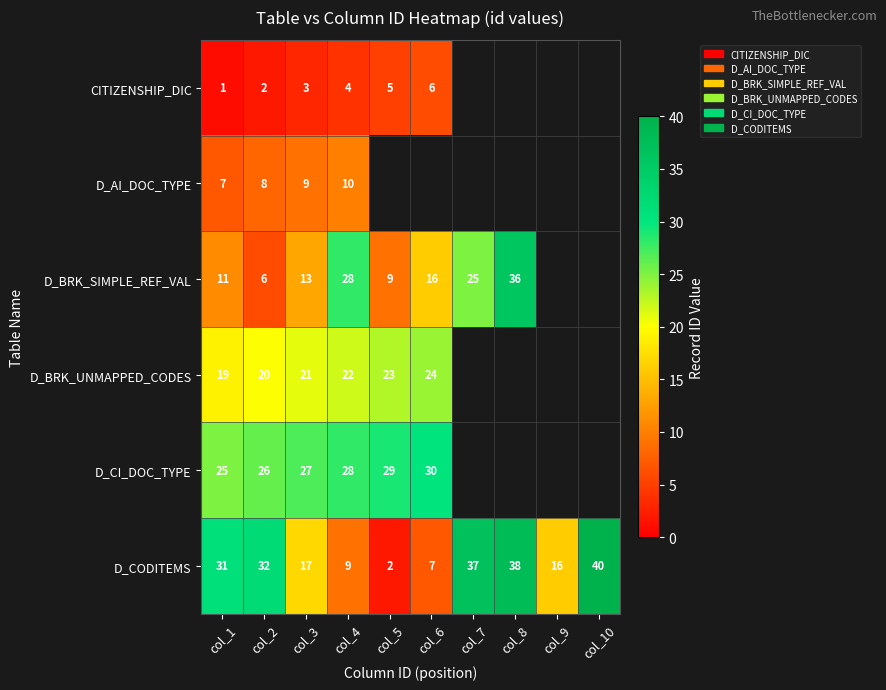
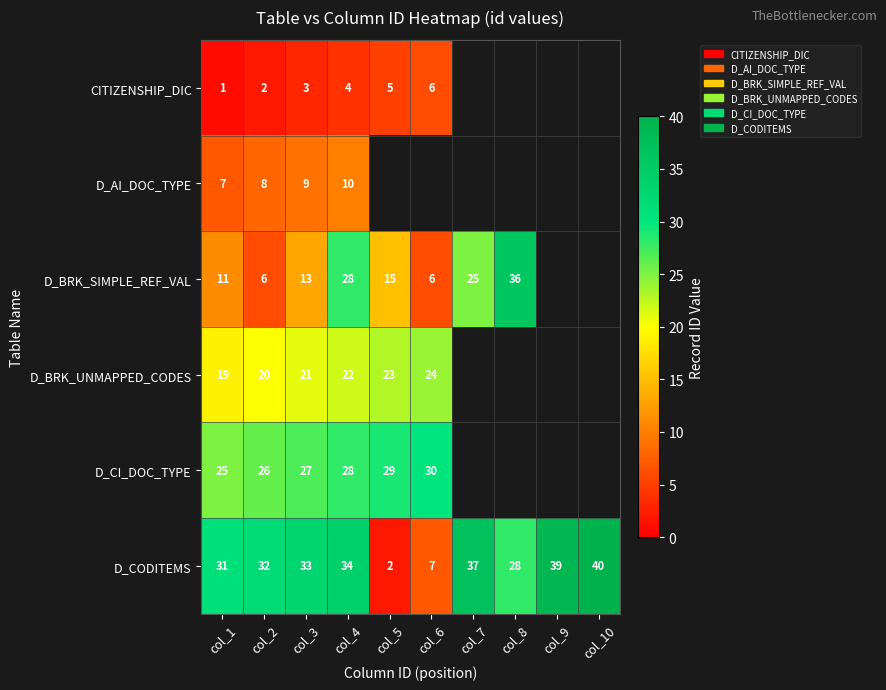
D_BRK_SIMPLE_REF_VAL, col_5: 9 -> 15
D_BRK_SIMPLE_REF_VAL, col_6: 16 -> 6
D_CODITEMS, col_3: 17 -> 33
D_CODITEMS, col_4: 9 -> 34
D_CODITEMS, col_8: 38 -> 28
D_CODITEMS, col_9: 16 -> 39
